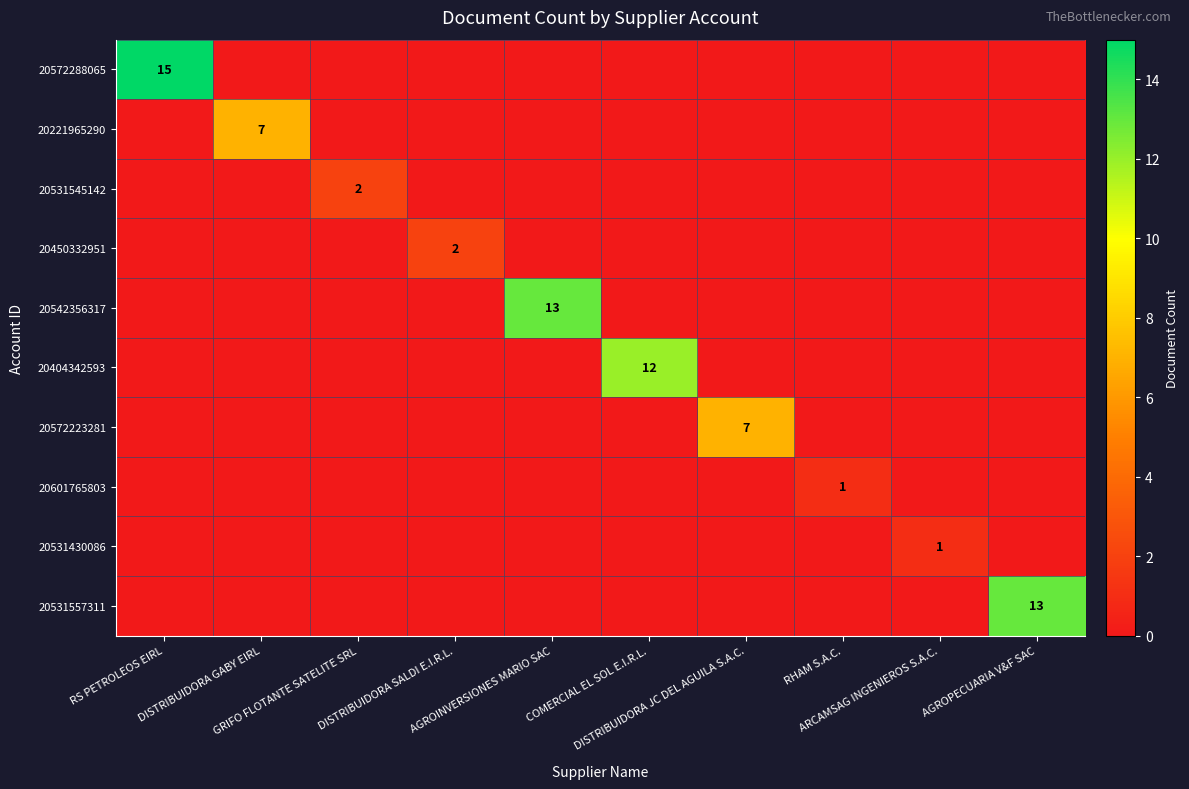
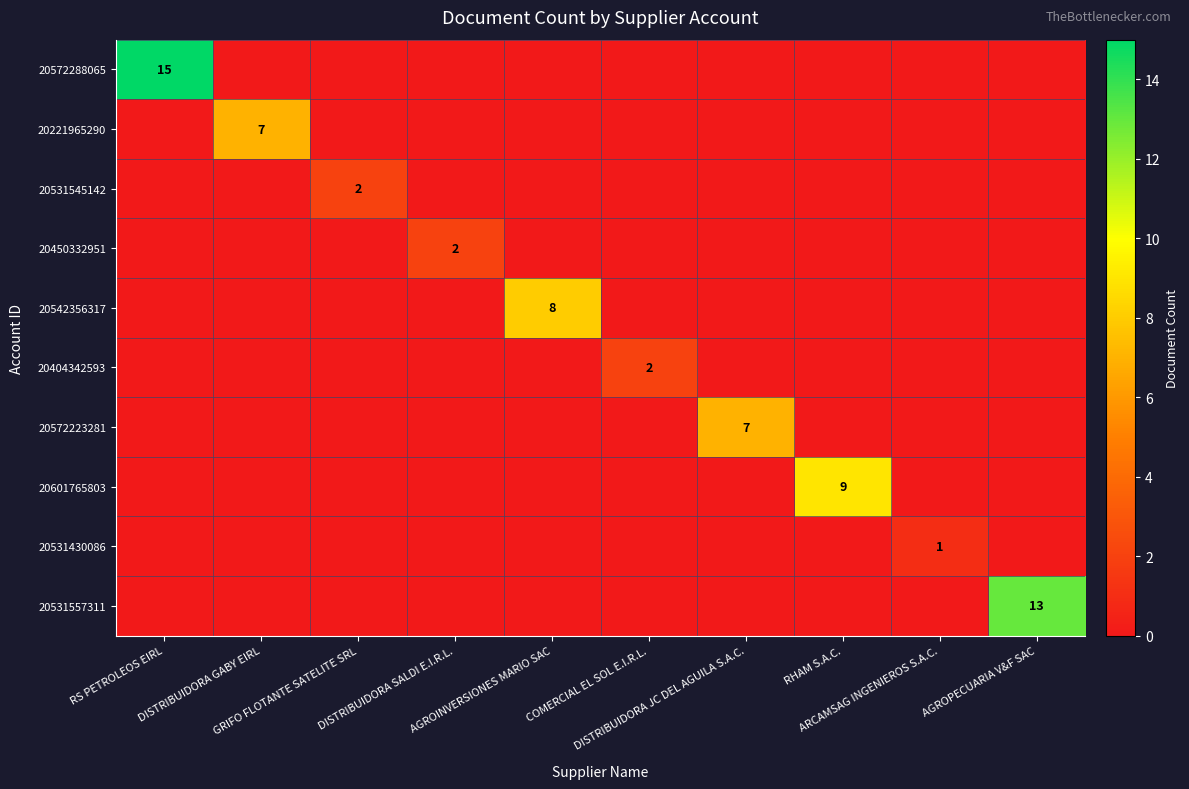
20542356317, AGROINVERSIONES MARIO SAC: 13 -> 8
20404342593, COMERCIAL EL SOL E.I.R.L.: 12 -> 2
20601765803, RHAM S.A.C.: 1 -> 9
